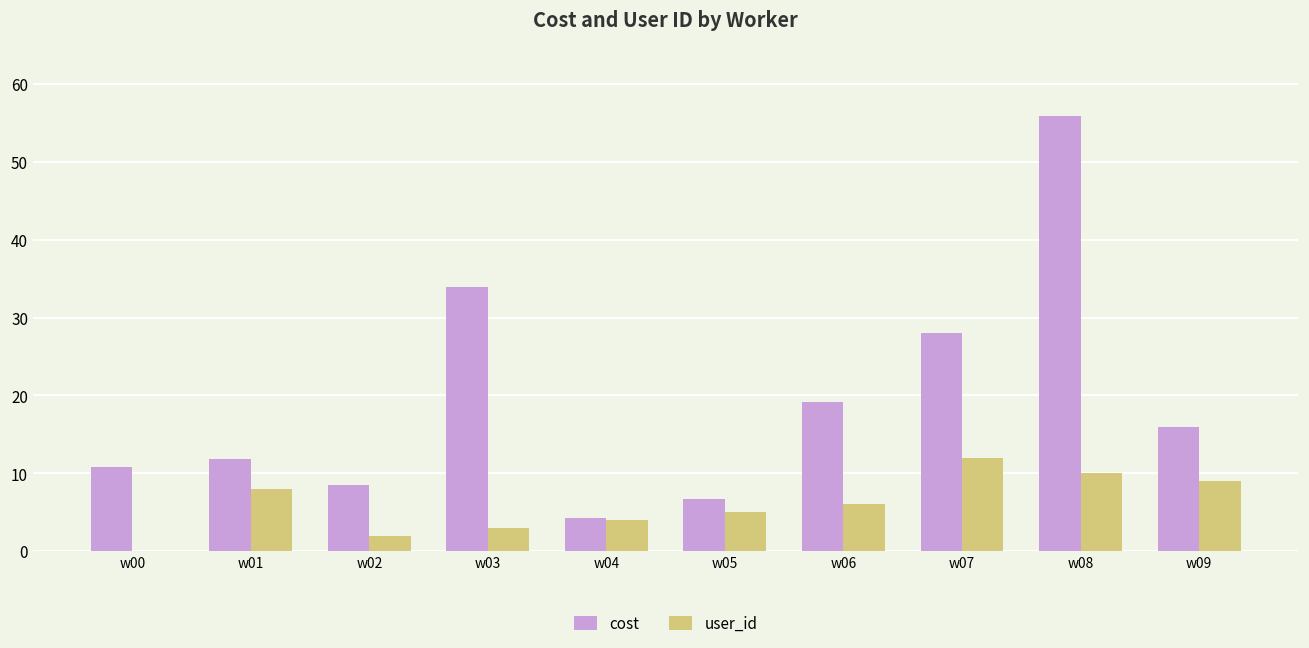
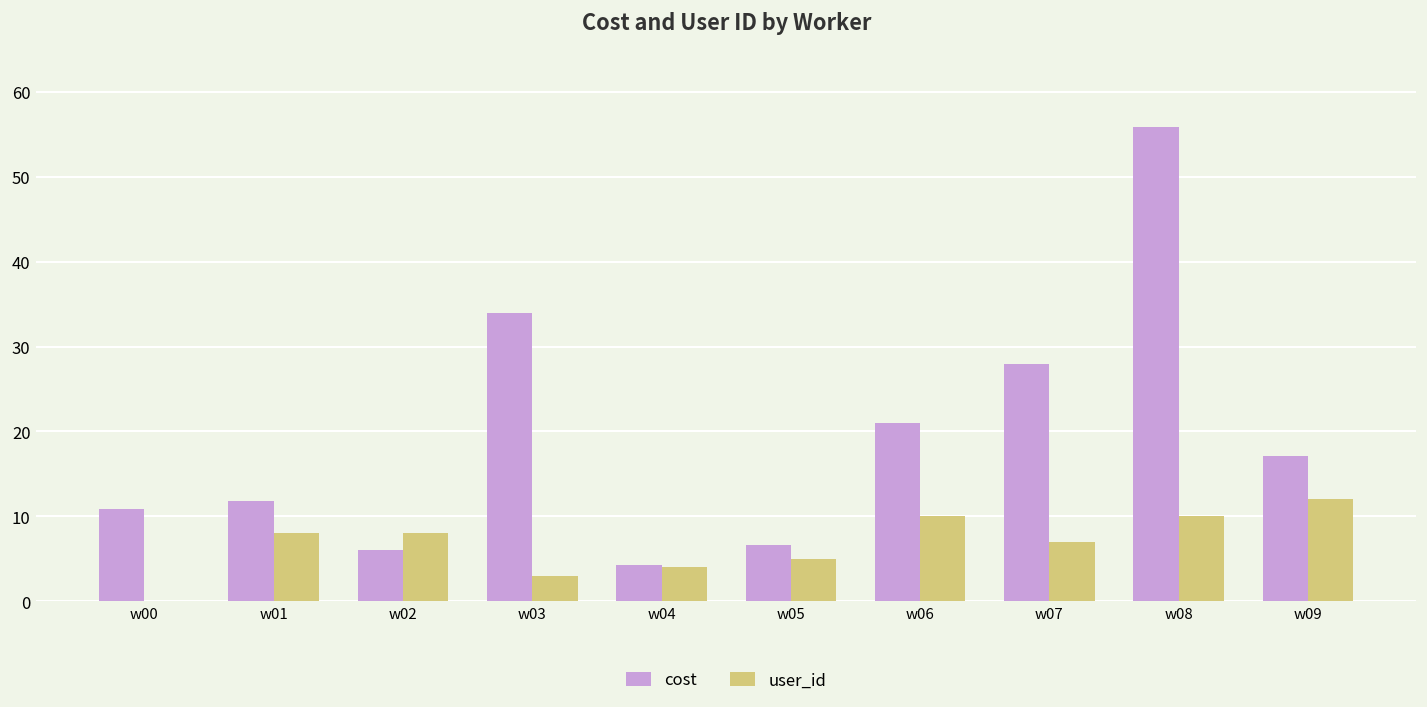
cost, w02: 8 -> 6
user_id, w02: 2 -> 8
cost, w06: 19 -> 21
user_id, w06: 6 -> 10
user_id, w07: 12 -> 7
cost, w09: 16 -> 17
user_id, w09: 9 -> 12
